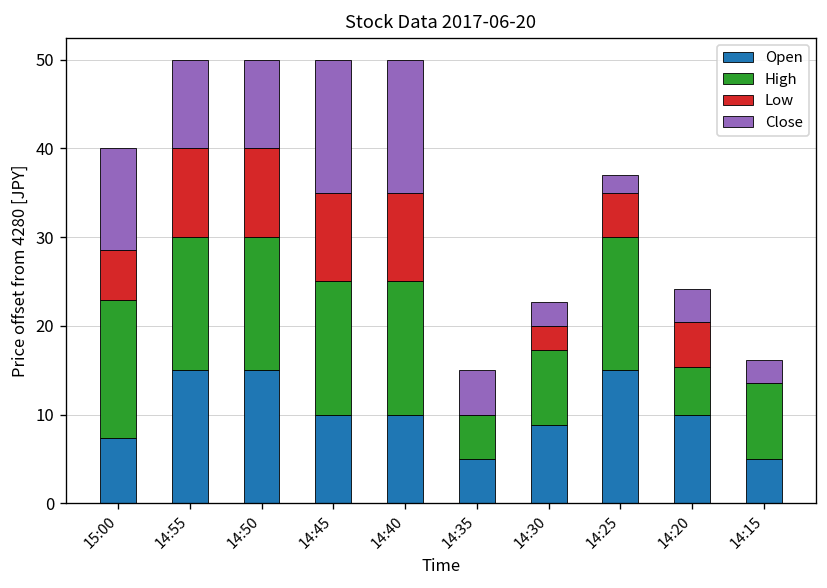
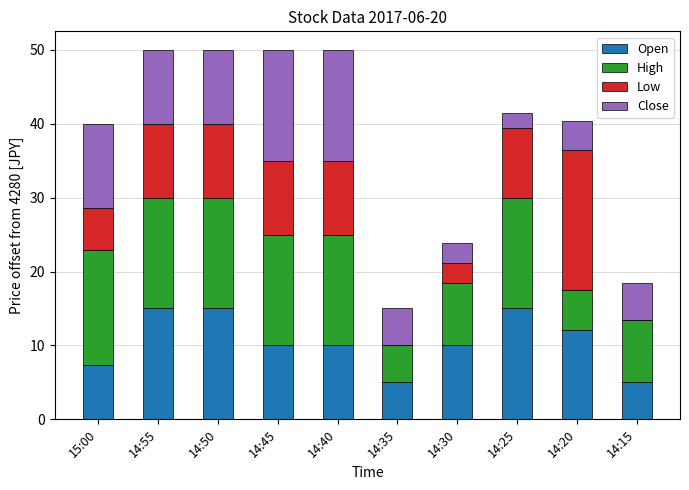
Open, 14:30: 9 -> 10
Low, 14:25: 5 -> 9
Open, 14:20: 10 -> 12
Low, 14:20: 5 -> 19
Close, 14:15: 3 -> 5
